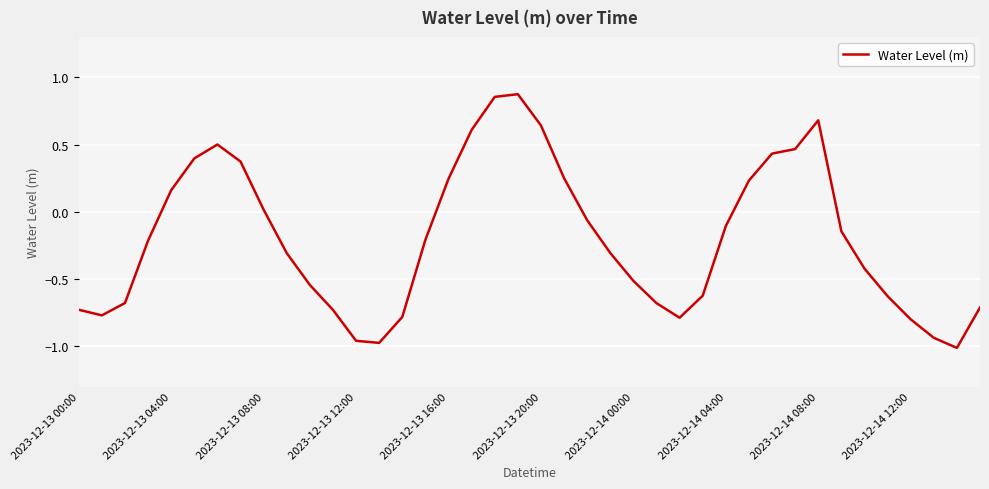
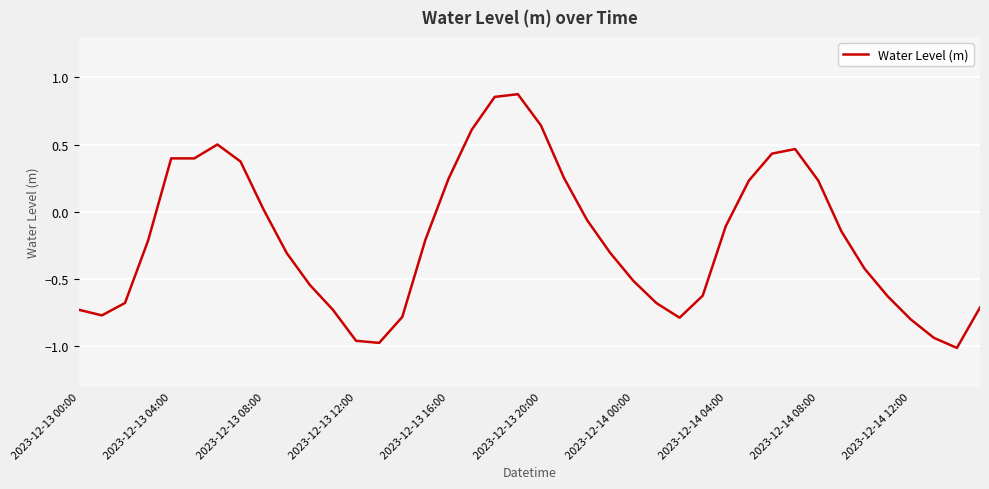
2023-12-13 04:00: 0.16 -> 0.40
2023-12-14 08:00: 0.68 -> 0.23
